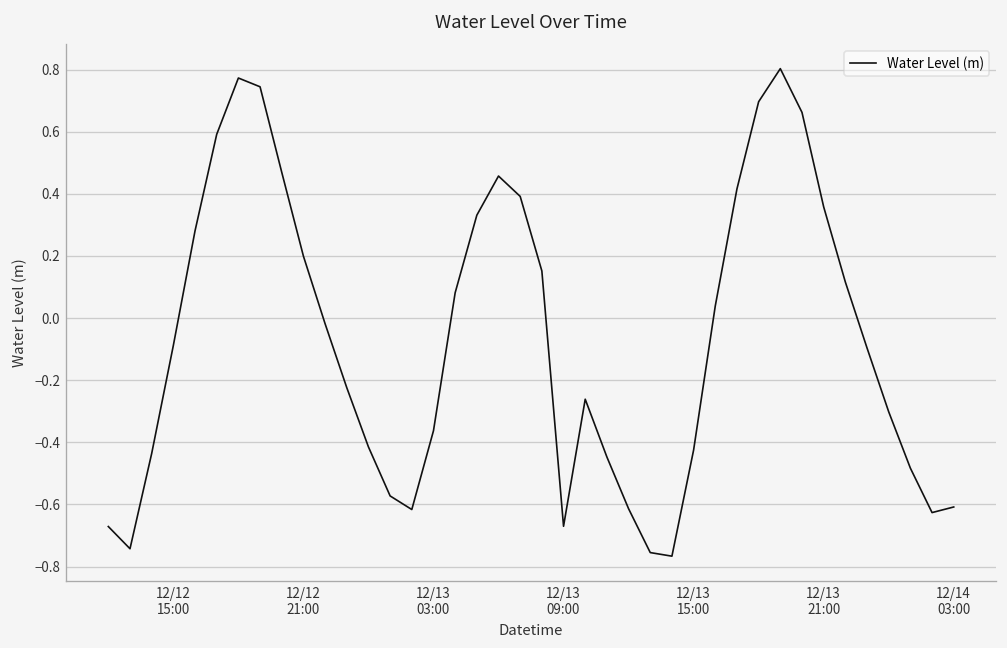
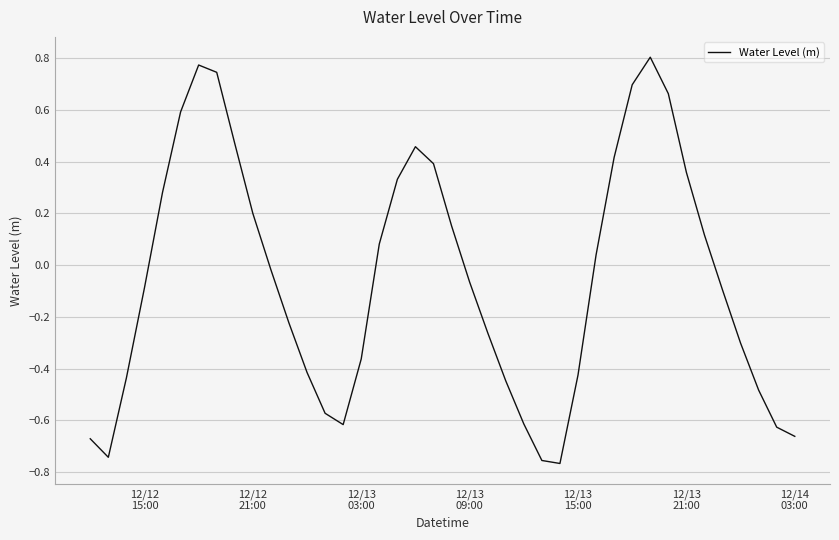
12/13 09:00: -0.67 -> -0.07
12/14 03:00: -0.61 -> -0.66
